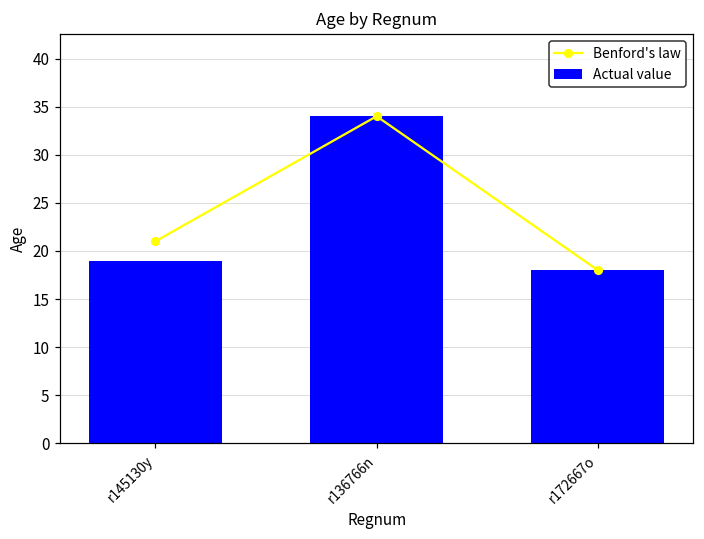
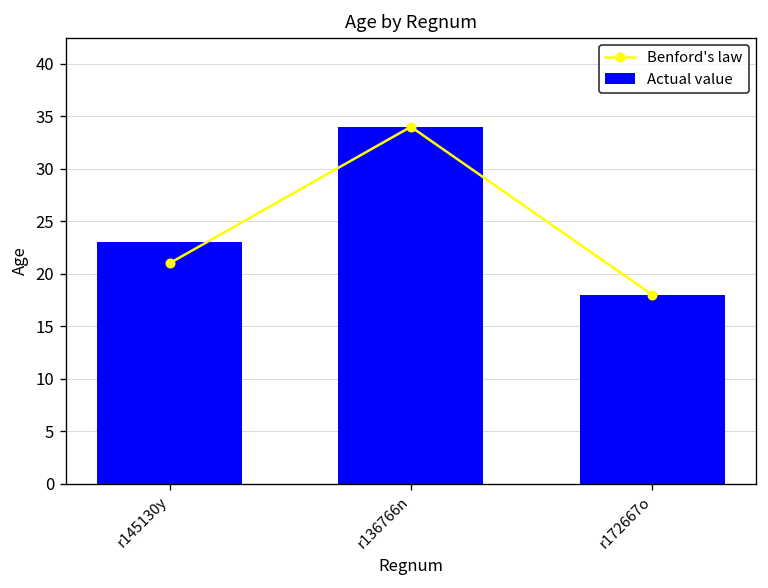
Actual value, r145130y: 19 -> 23
